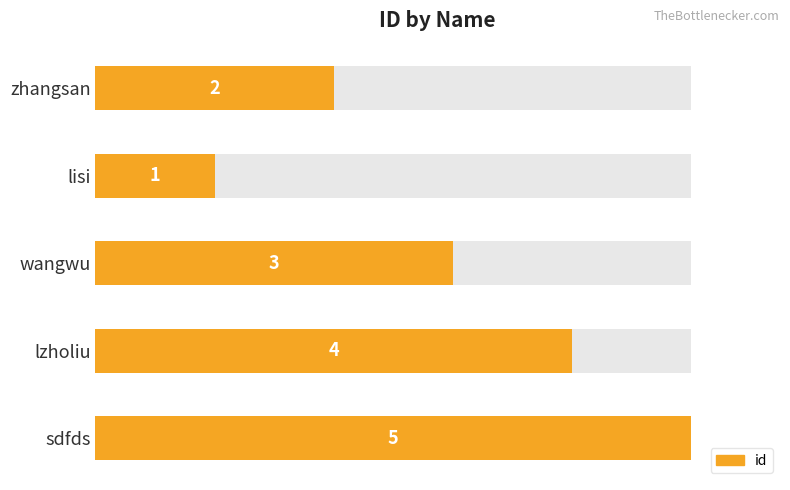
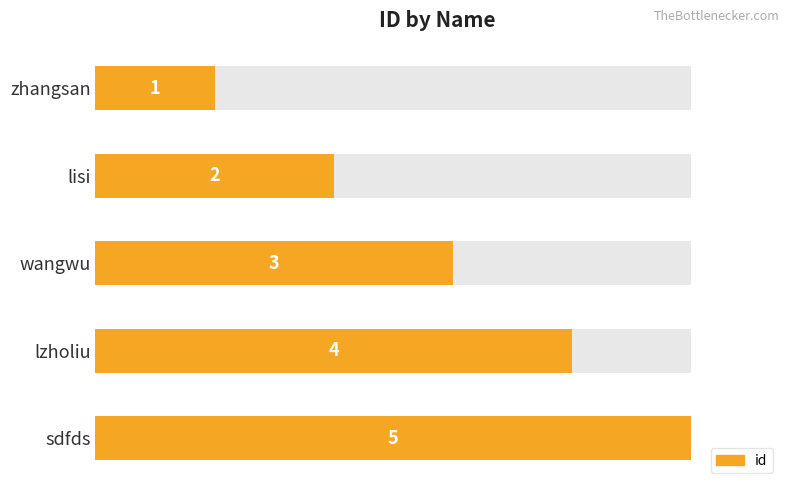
id, zhangsan: 2 -> 1
id, lisi: 1 -> 2
